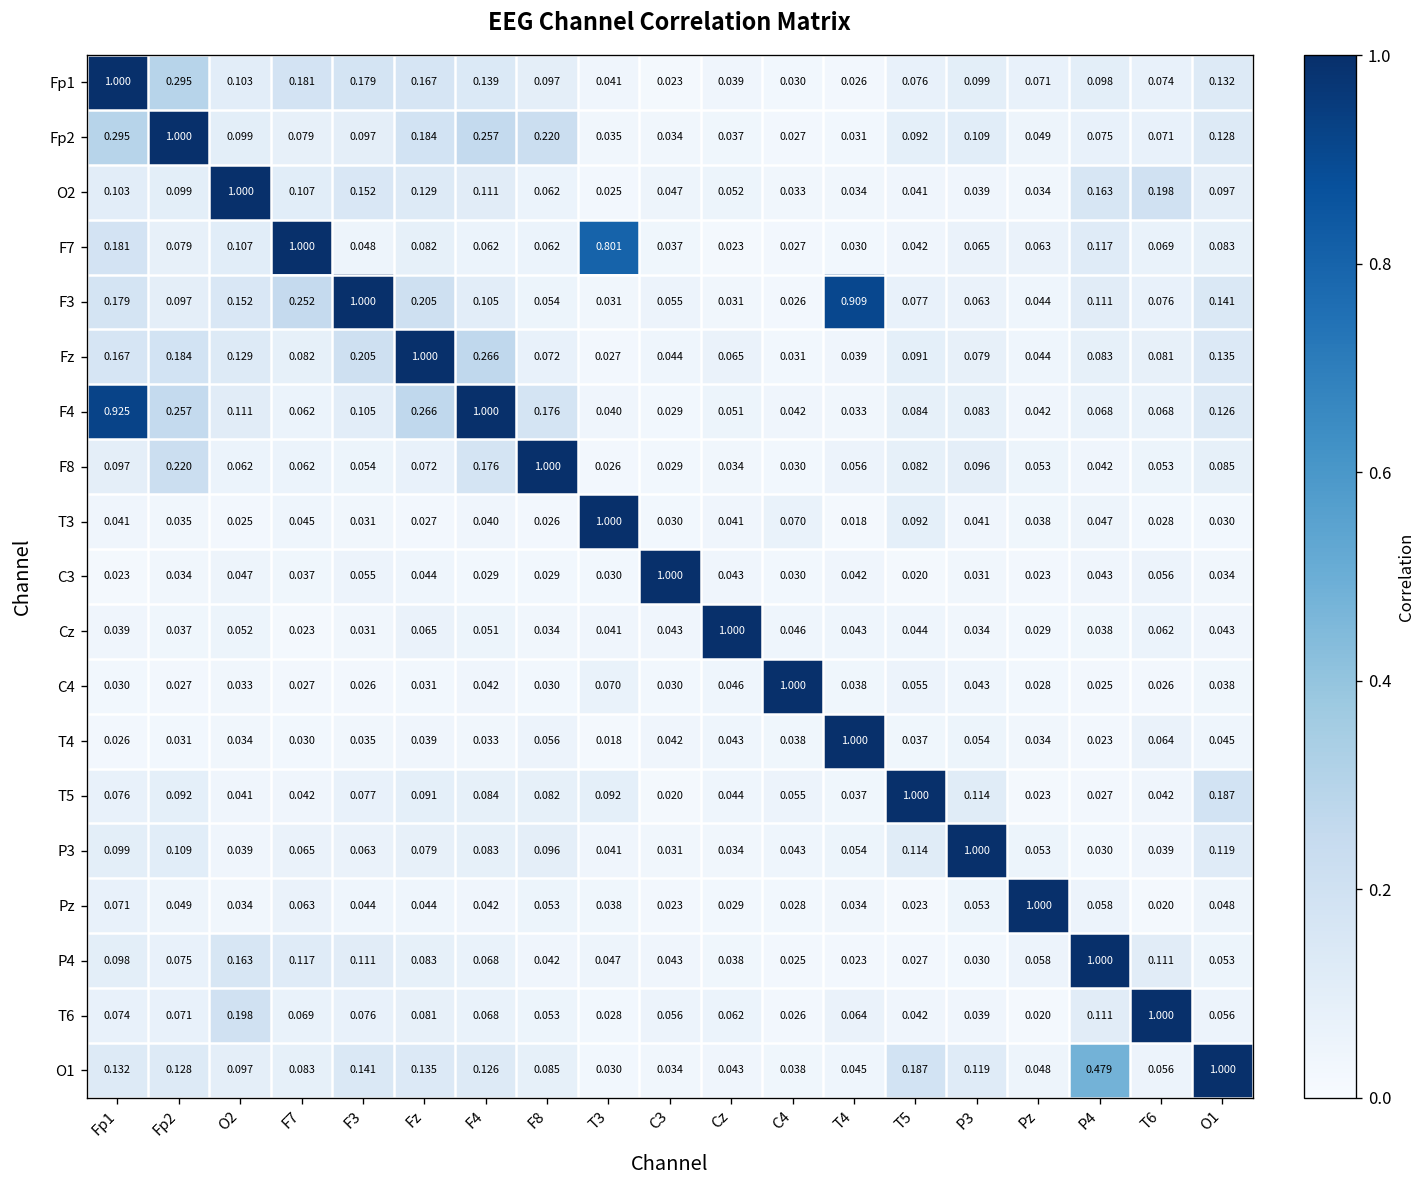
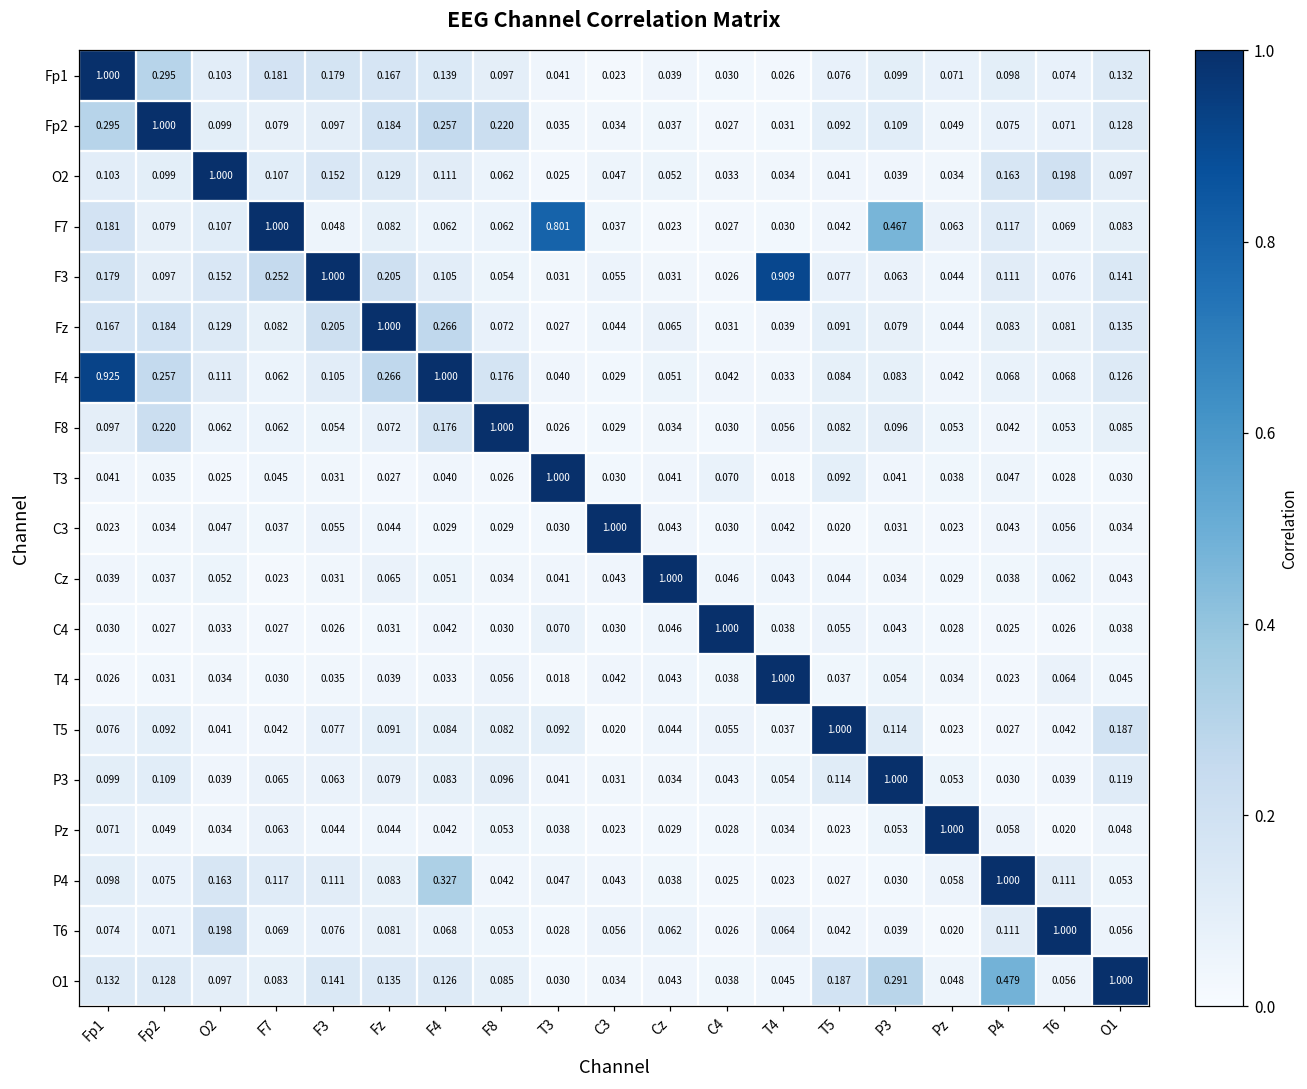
F7, P3: 0.065 -> 0.467
P4, F4: 0.068 -> 0.327
O1, P3: 0.119 -> 0.291
